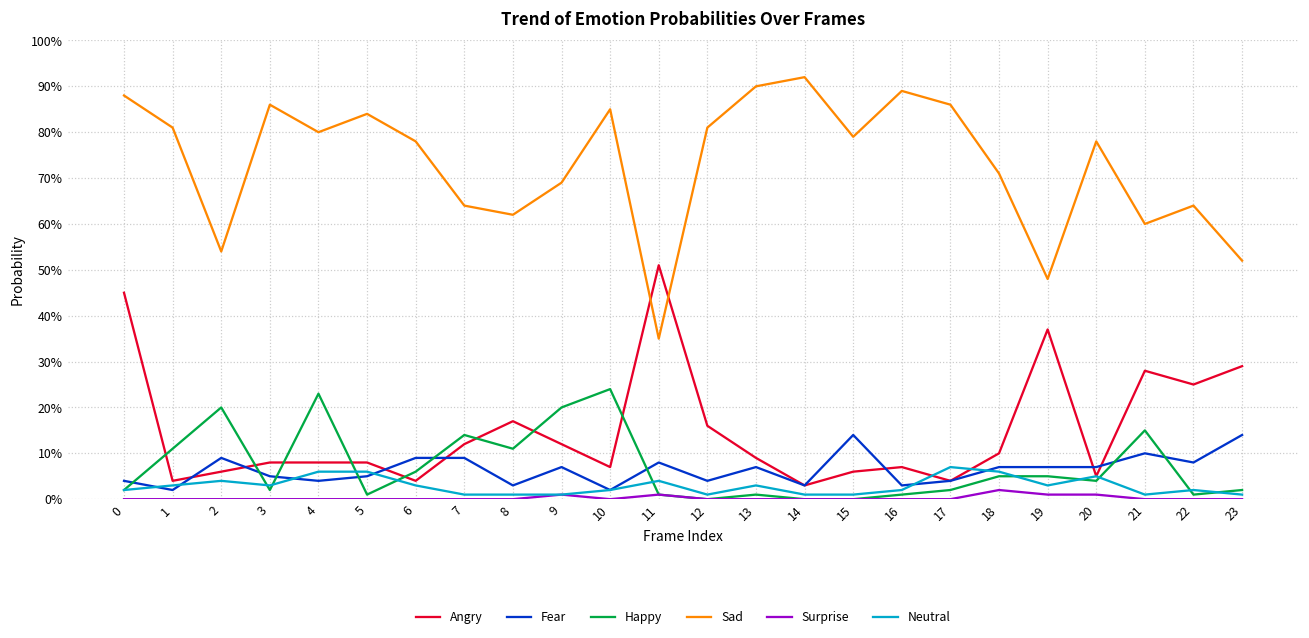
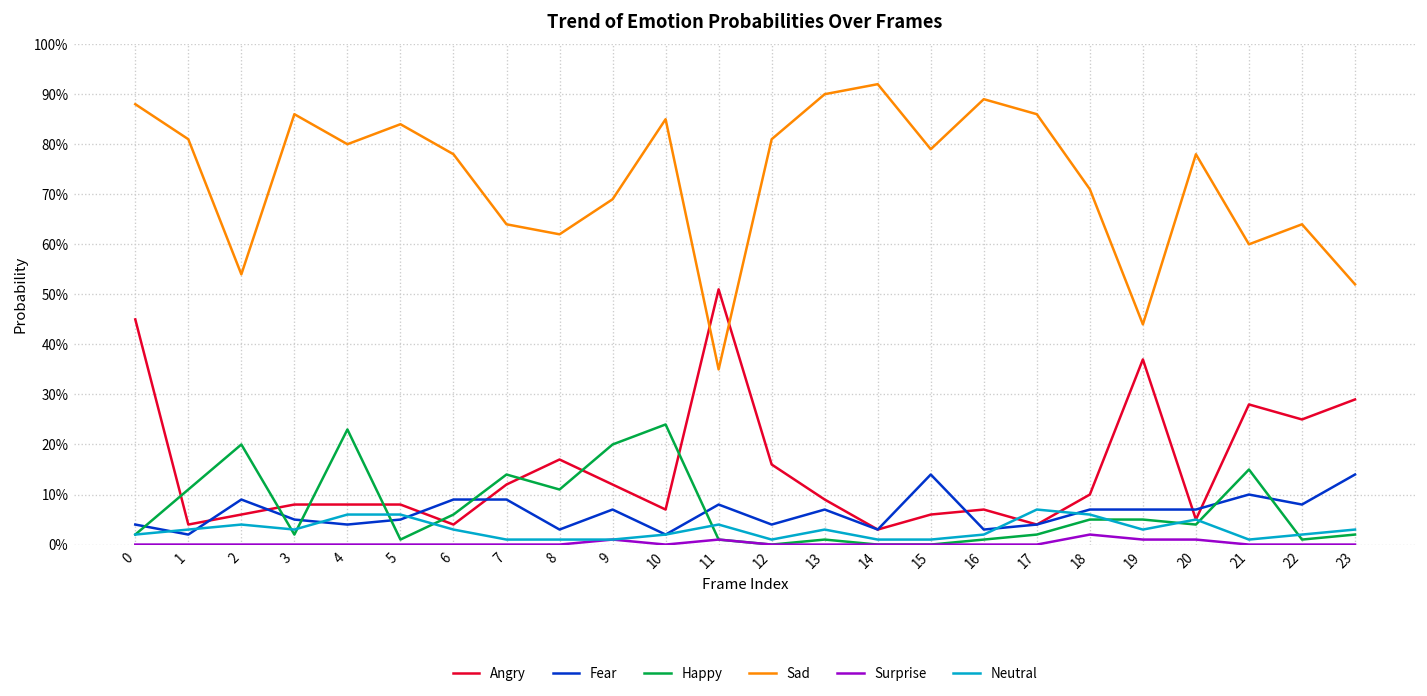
Sad, 19: 48% -> 44%
Neutral, 23: 1% -> 3%
